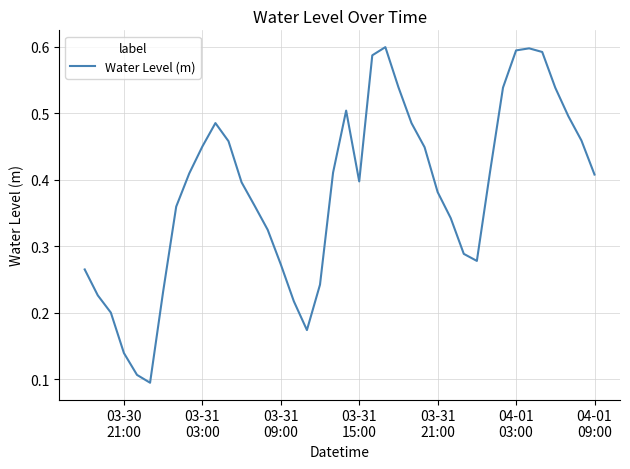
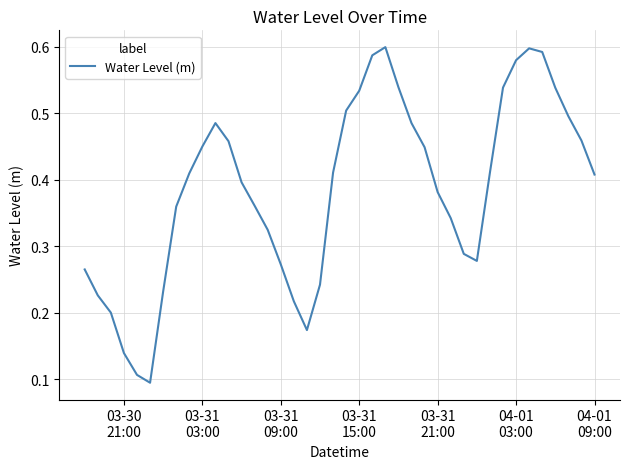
03-31 15:00: 0.40 -> 0.53
04-01 03:00: 0.59 -> 0.58
